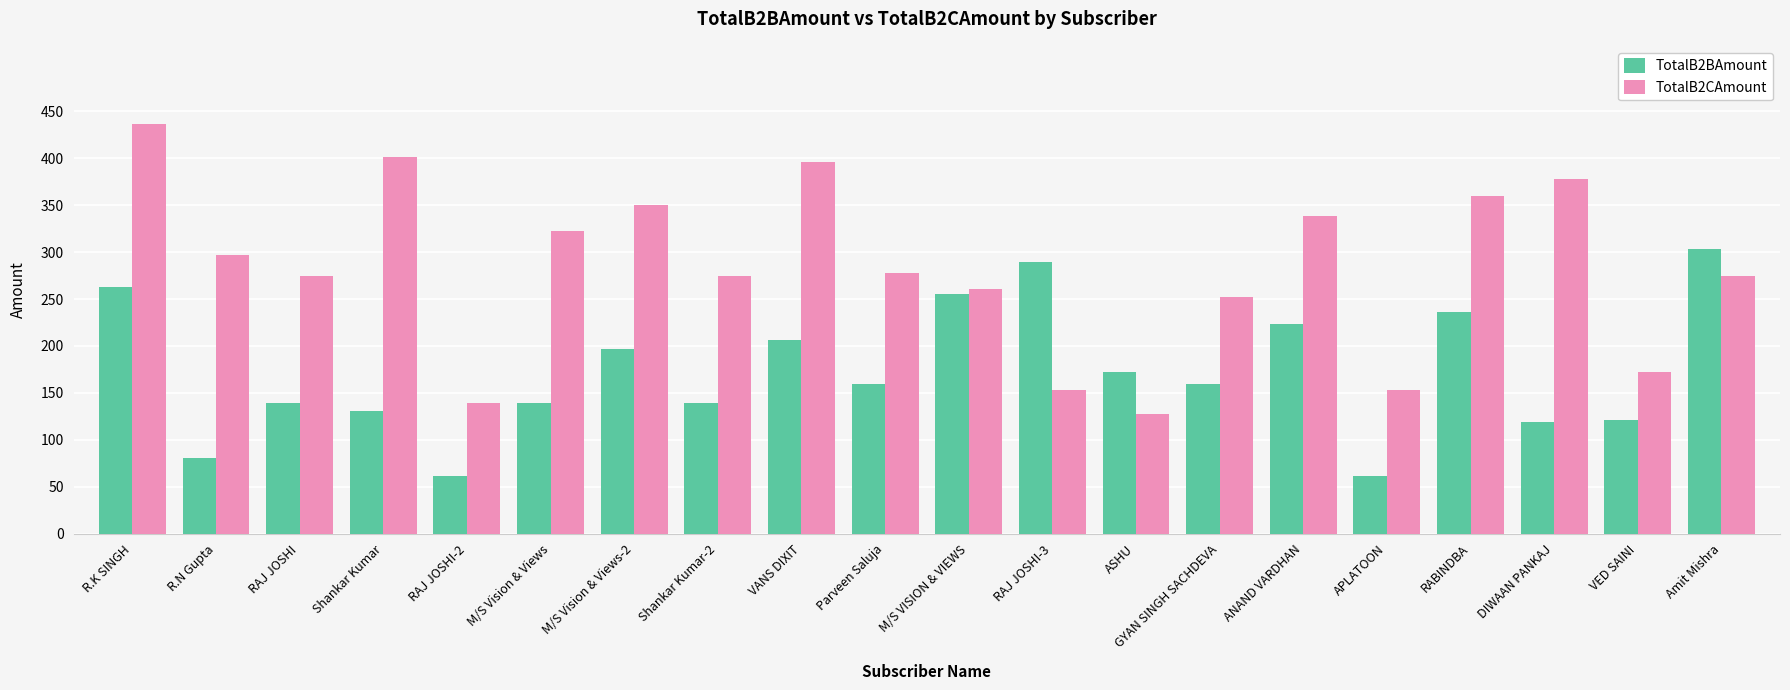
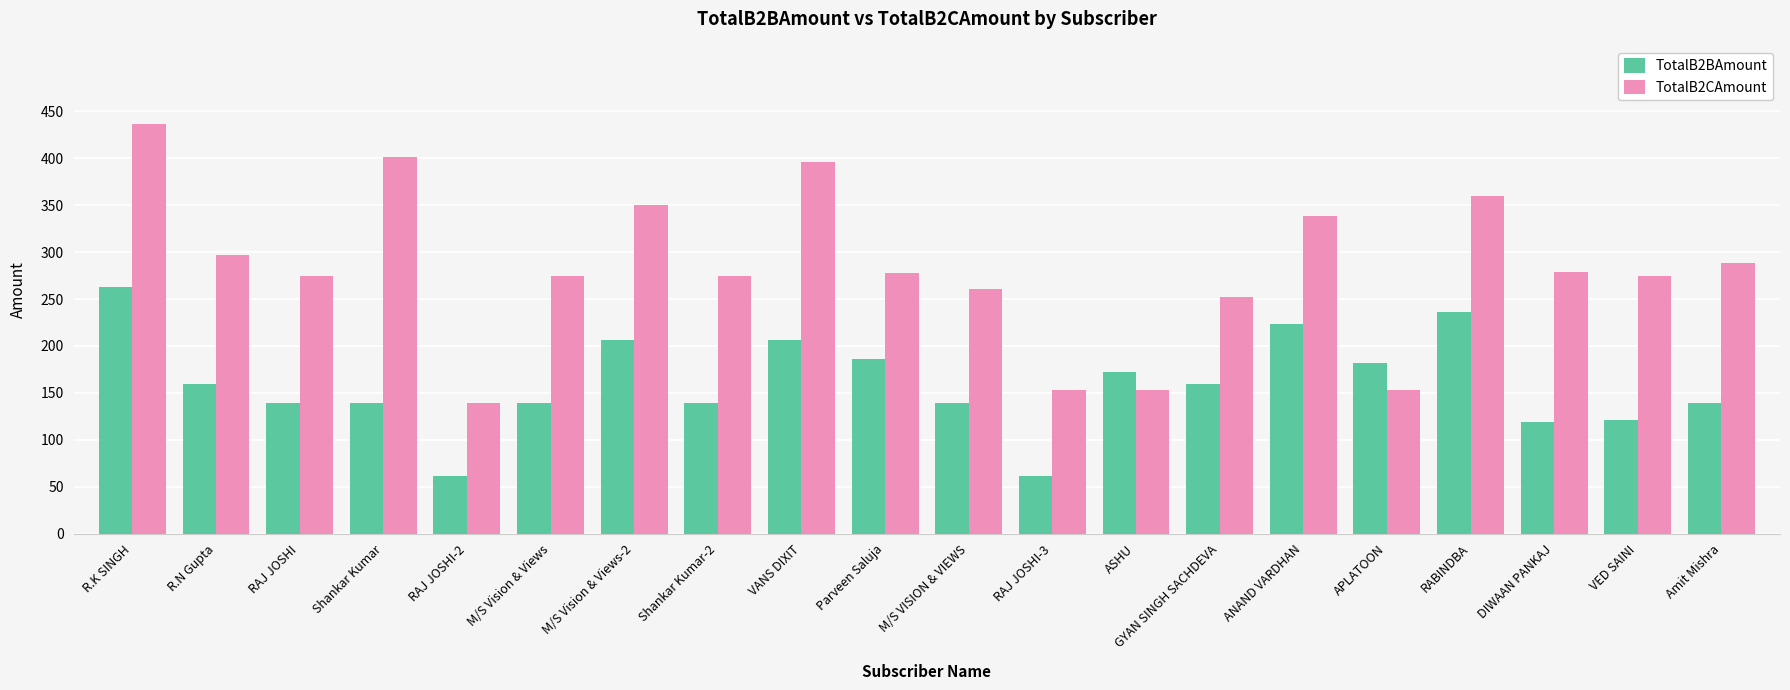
TotalB2BAmount, R.N Gupta: 80 -> 160
TotalB2BAmount, Shankar Kumar: 130 -> 140
TotalB2CAmount, M/S Vision & Views: 320 -> 270
TotalB2BAmount, M/S Vision & Views-2: 200 -> 210
TotalB2BAmount, Parveen Saluja: 160 -> 190
TotalB2BAmount, M/S VISION & VIEWS: 260 -> 140
TotalB2BAmount, RAJ JOSHI-3: 290 -> 60
TotalB2CAmount, ASHU: 130 -> 150
TotalB2BAmount, APLATOON: 60 -> 180
TotalB2CAmount, DIWAAN PANKAJ: 380 -> 280
TotalB2CAmount, VED SAINI: 170 -> 270
TotalB2BAmount, Amit Mishra: 300 -> 140
TotalB2CAmount, Amit Mishra: 270 -> 290
